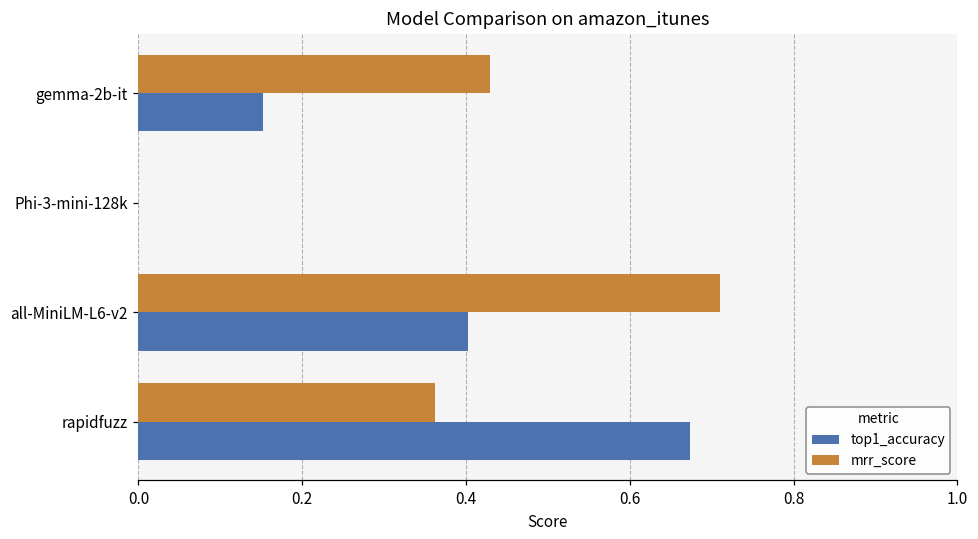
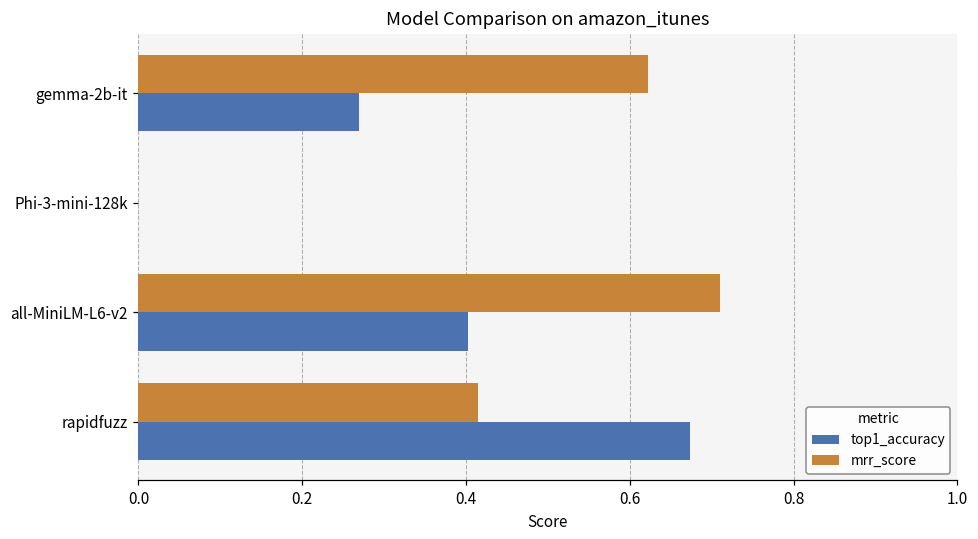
mrr_score, gemma-2b-it: 0.43 -> 0.62
top1_accuracy, gemma-2b-it: 0.15 -> 0.27
mrr_score, rapidfuzz: 0.36 -> 0.41
